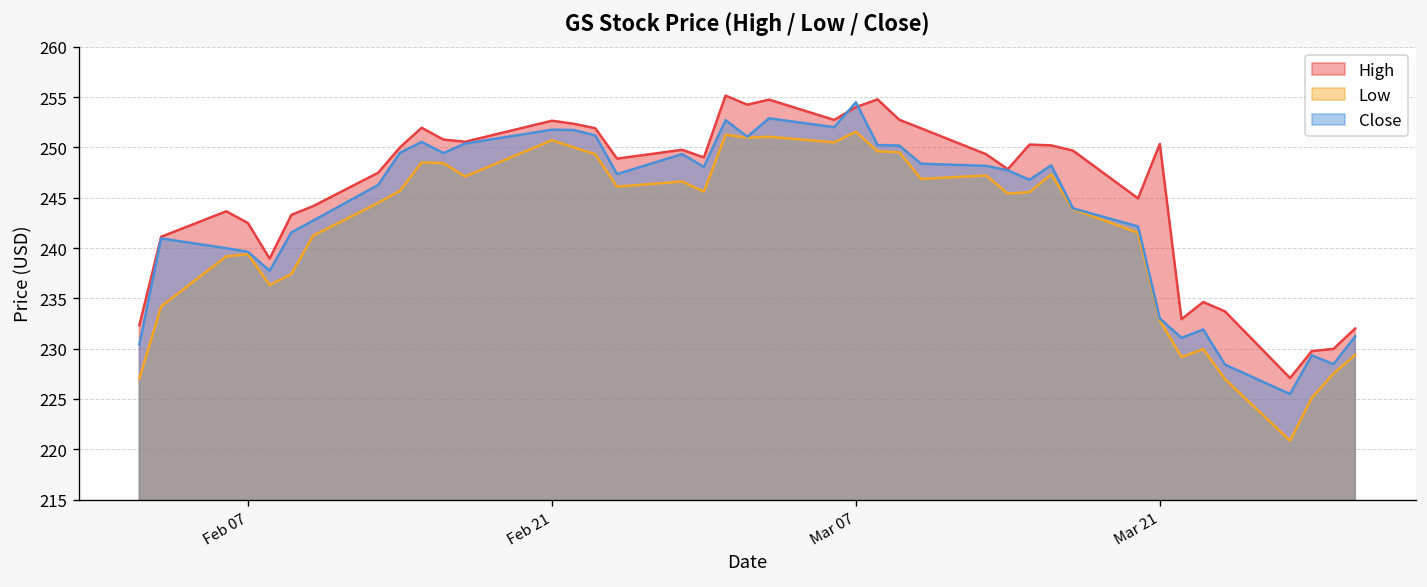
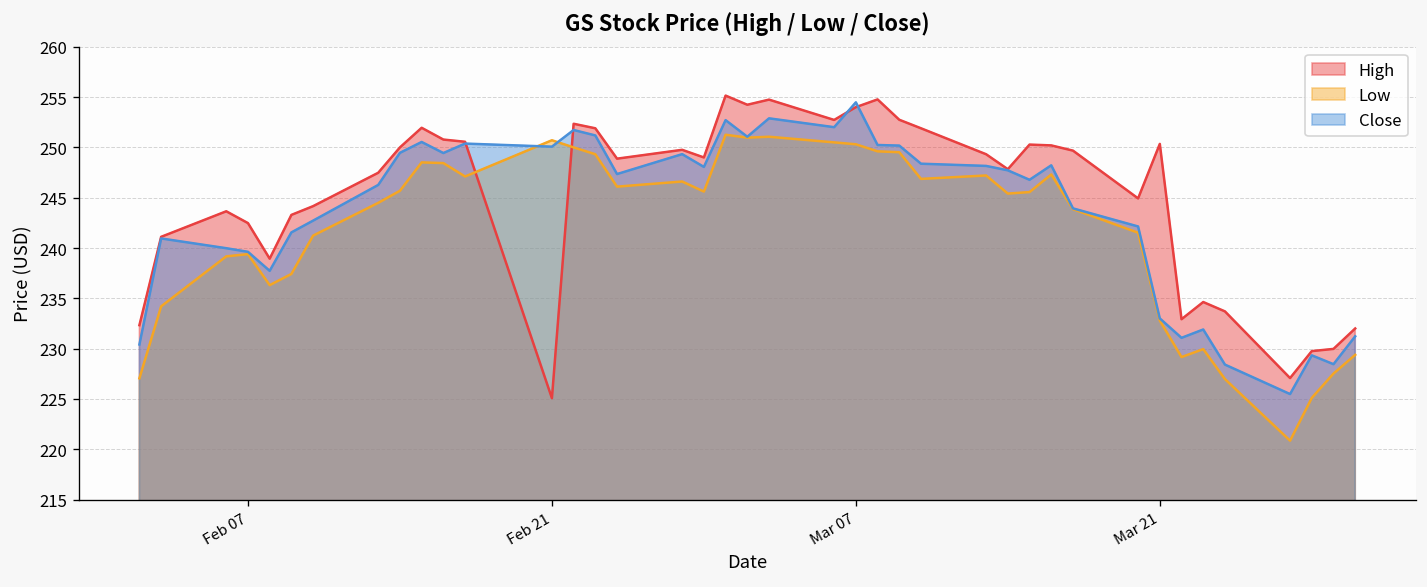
High, Feb 21: 253 -> 225
Close, Feb 21: 252 -> 250
Low, Mar 07: 252 -> 250
